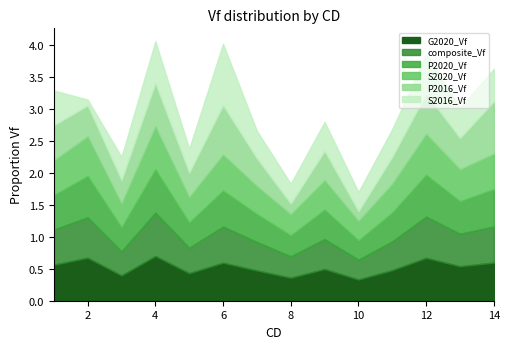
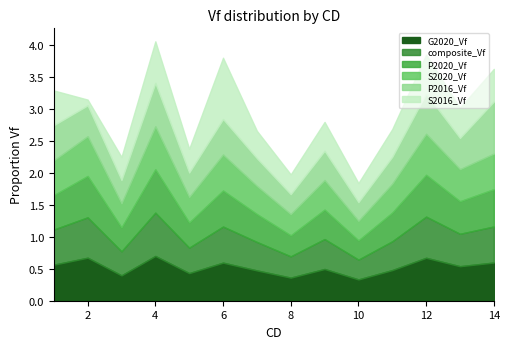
P2016_Vf, 6: 0.8 -> 0.6
P2016_Vf, 8: 0.2 -> 0.3
P2016_Vf, 10: 0.2 -> 0.3
